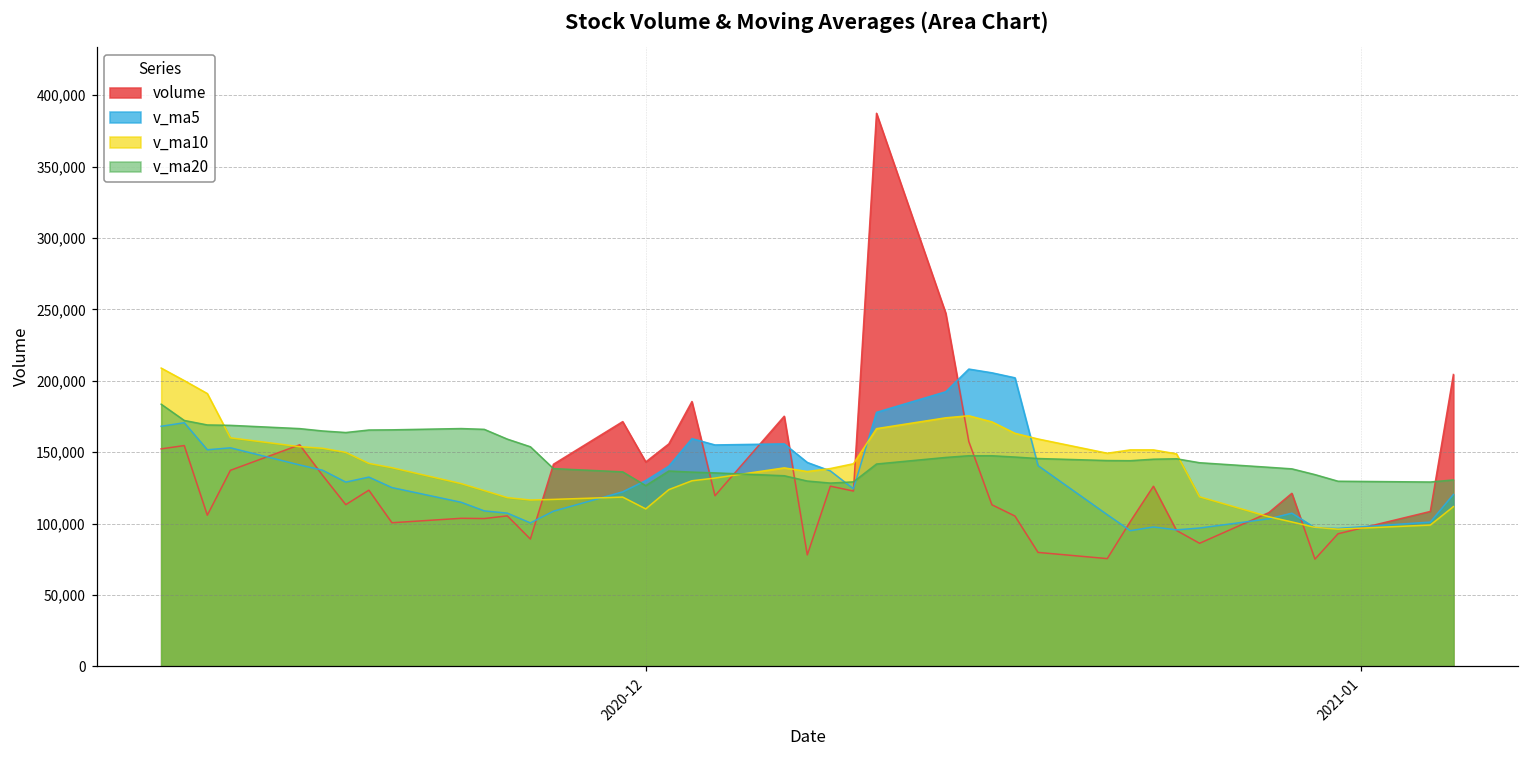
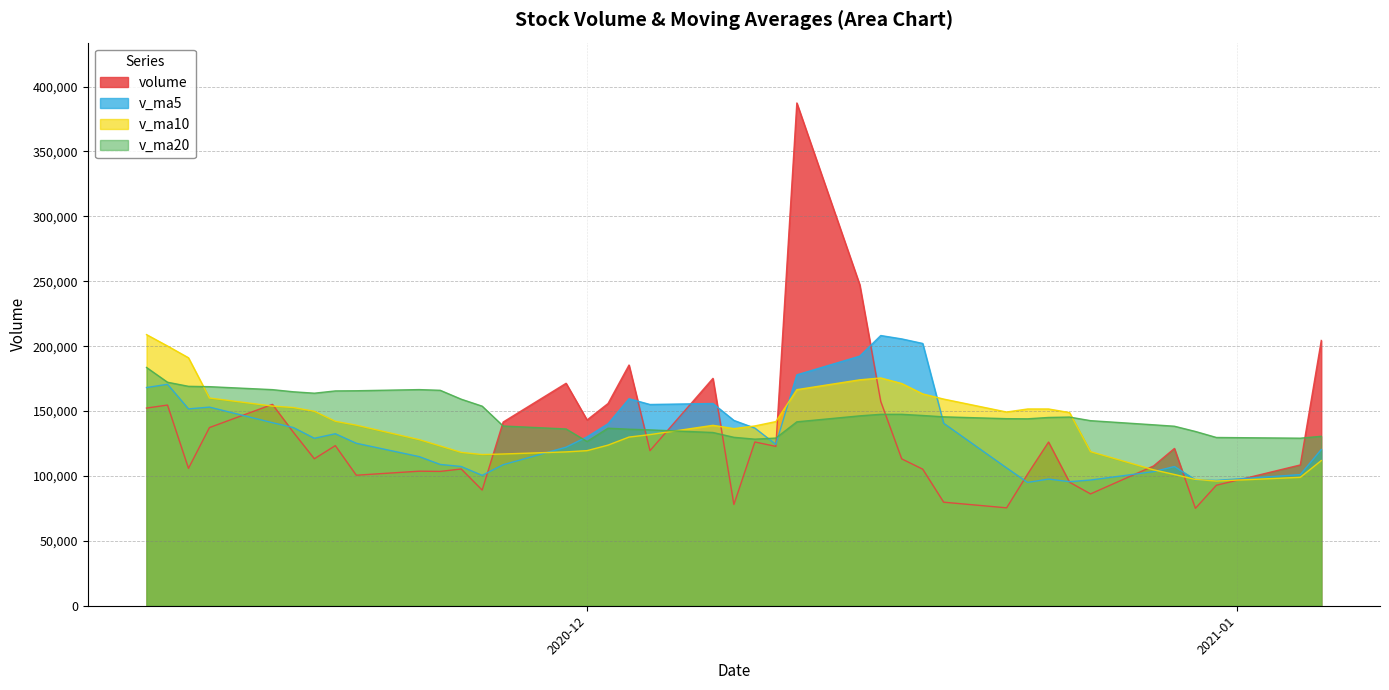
v_ma10, 2020-12: 110,000 -> 119,000
